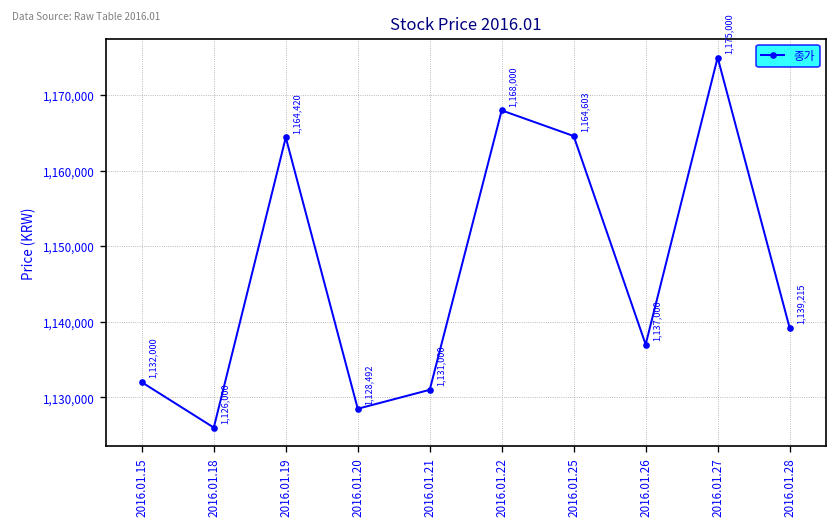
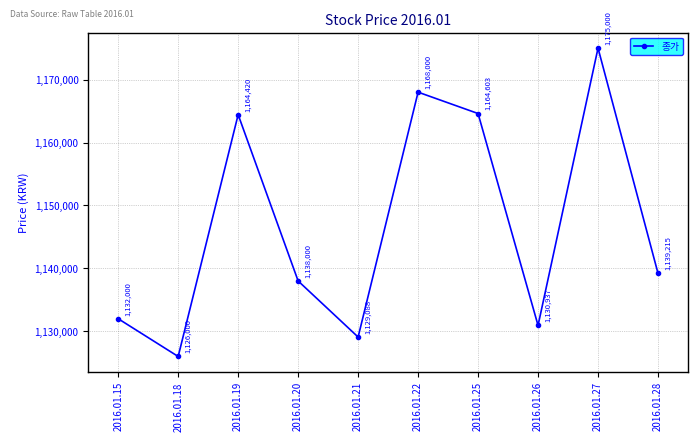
2016.01.20: 1,128,492 -> 1,138,000
2016.01.21: 1,131,000 -> 1,129,088
2016.01.26: 1,137,000 -> 1,130,937
